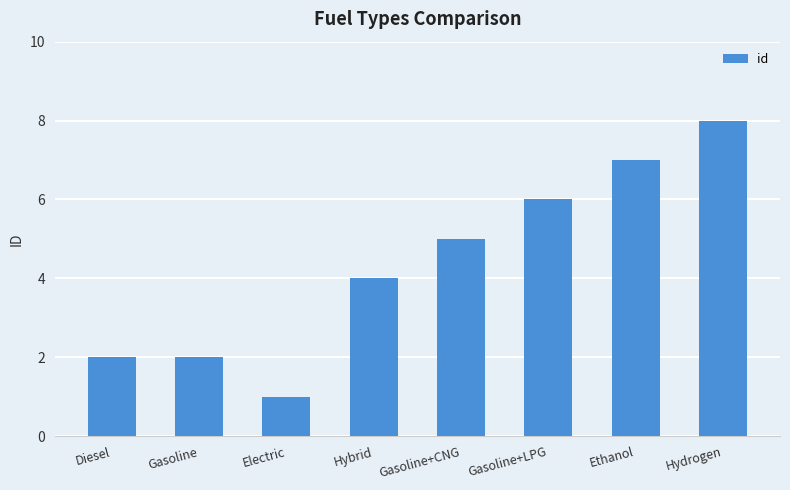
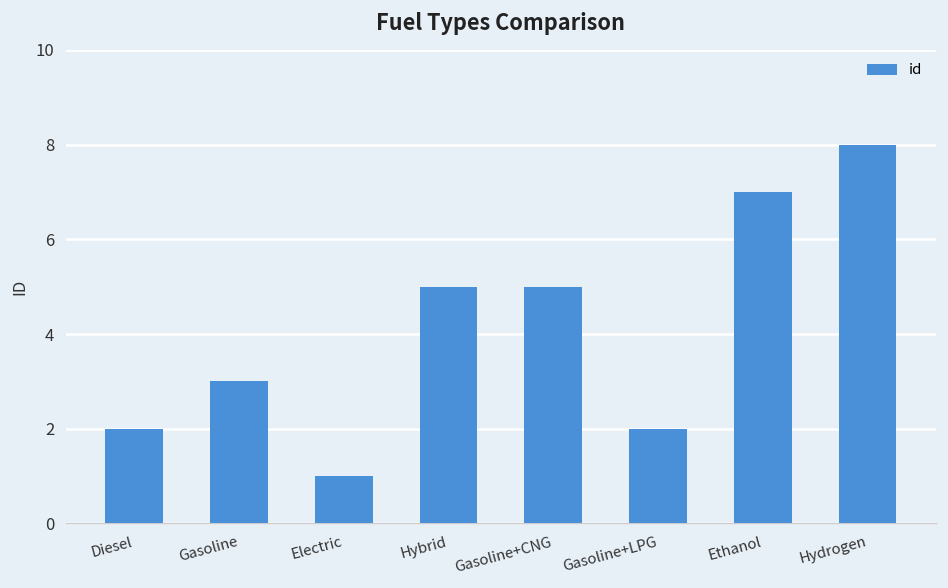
Gasoline: 2 -> 3
Hybrid: 4 -> 5
Gasoline+LPG: 6 -> 2
